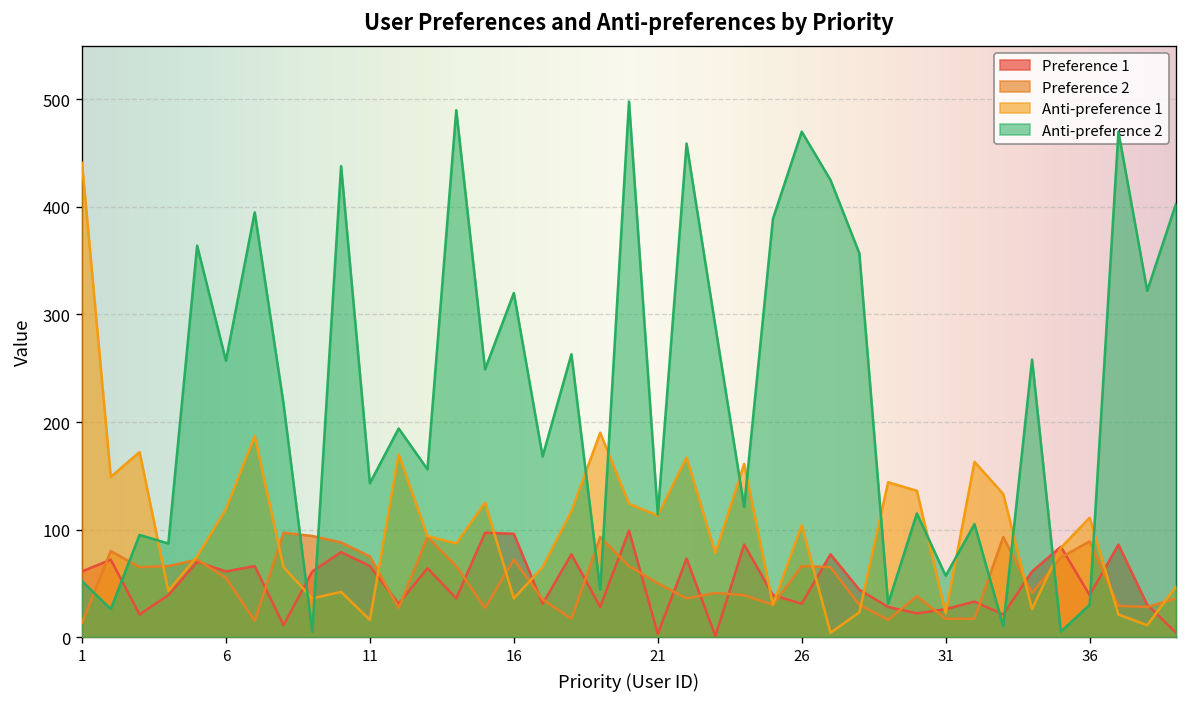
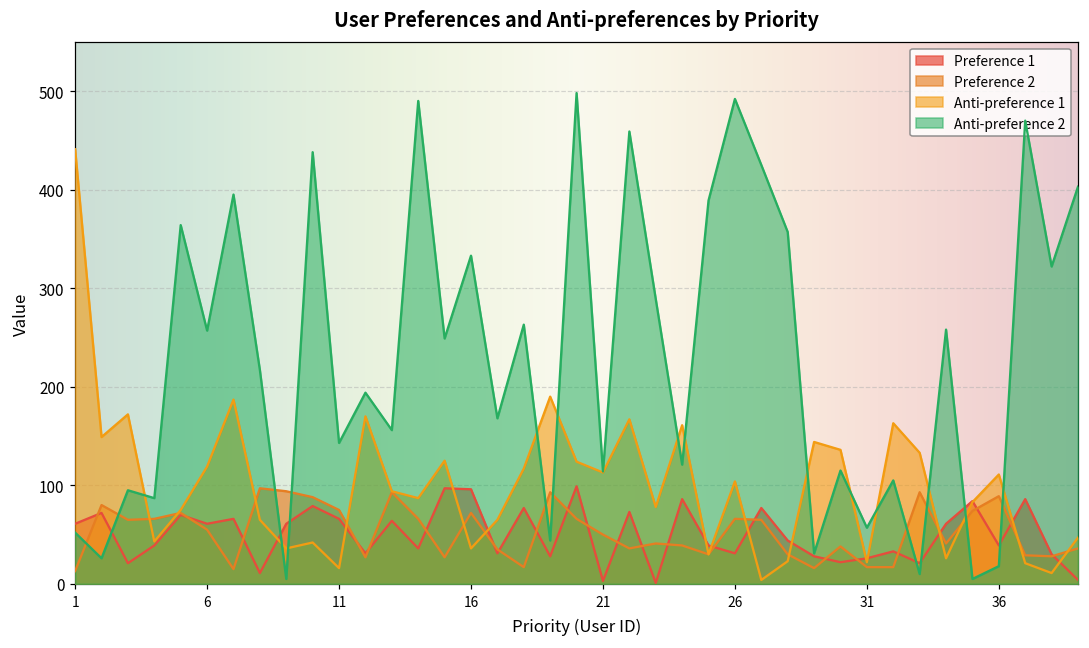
Anti-preference 2, 16: 320 -> 330
Anti-preference 2, 26: 470 -> 490
Anti-preference 2, 36: 30 -> 20
